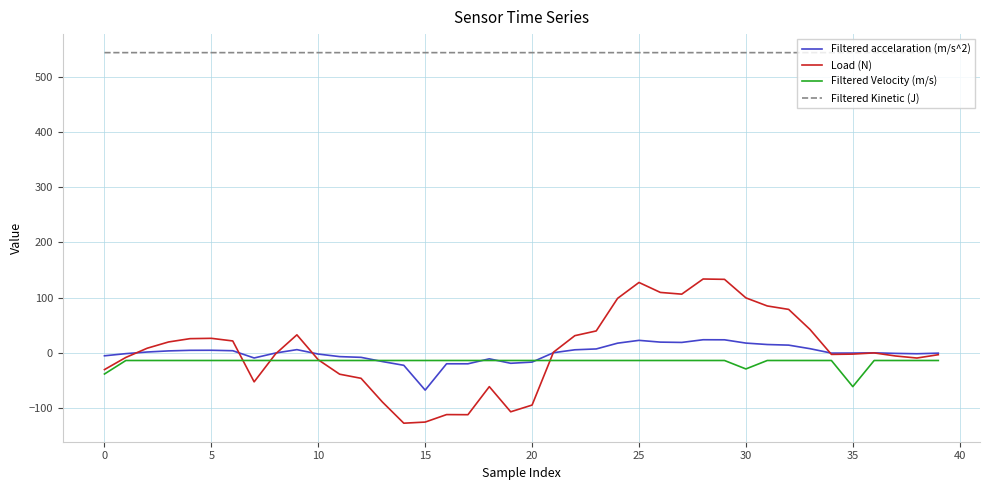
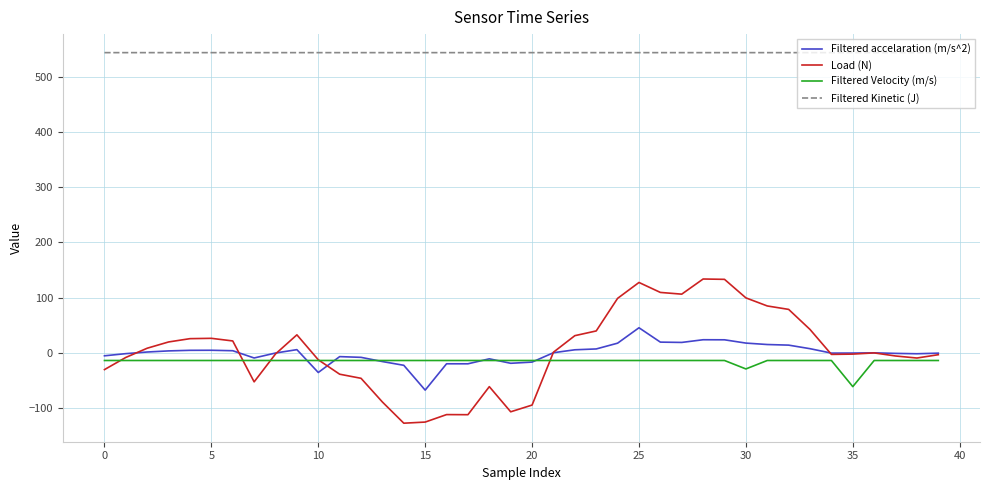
Filtered Velocity (m/s), 0: -40 -> -10
Filtered accelaration (m/s^2), 10: 0 -> -40
Filtered accelaration (m/s^2), 25: 20 -> 50
